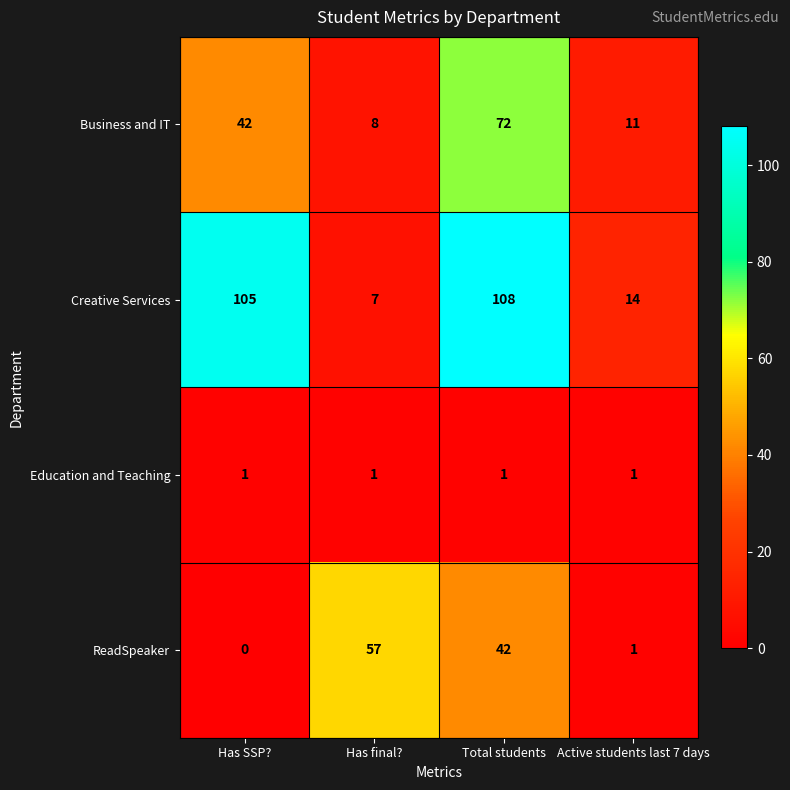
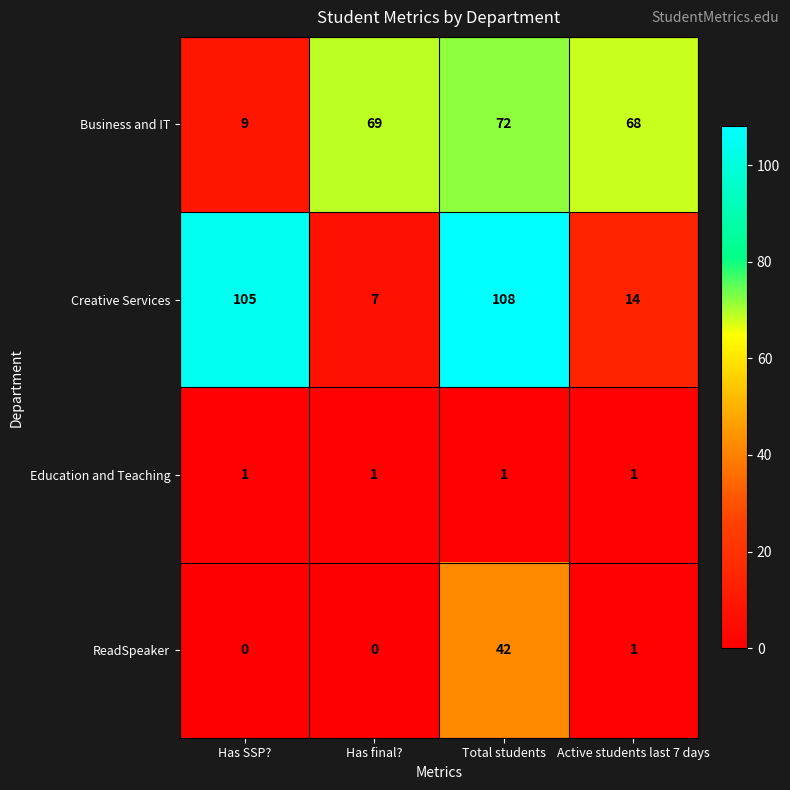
Business and IT, Has SSP?: 42 -> 9
Business and IT, Has final?: 8 -> 69
Business and IT, Active students last 7 days: 11 -> 68
ReadSpeaker, Has final?: 57 -> 0
